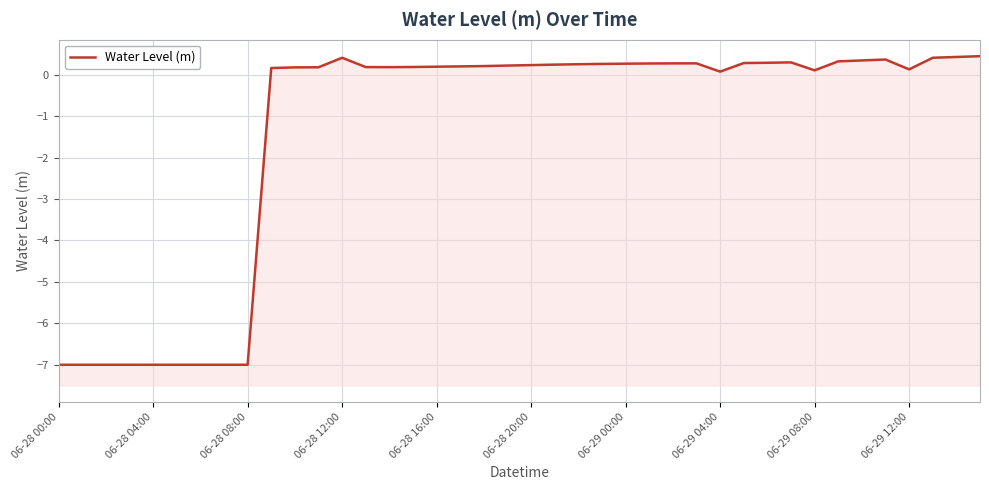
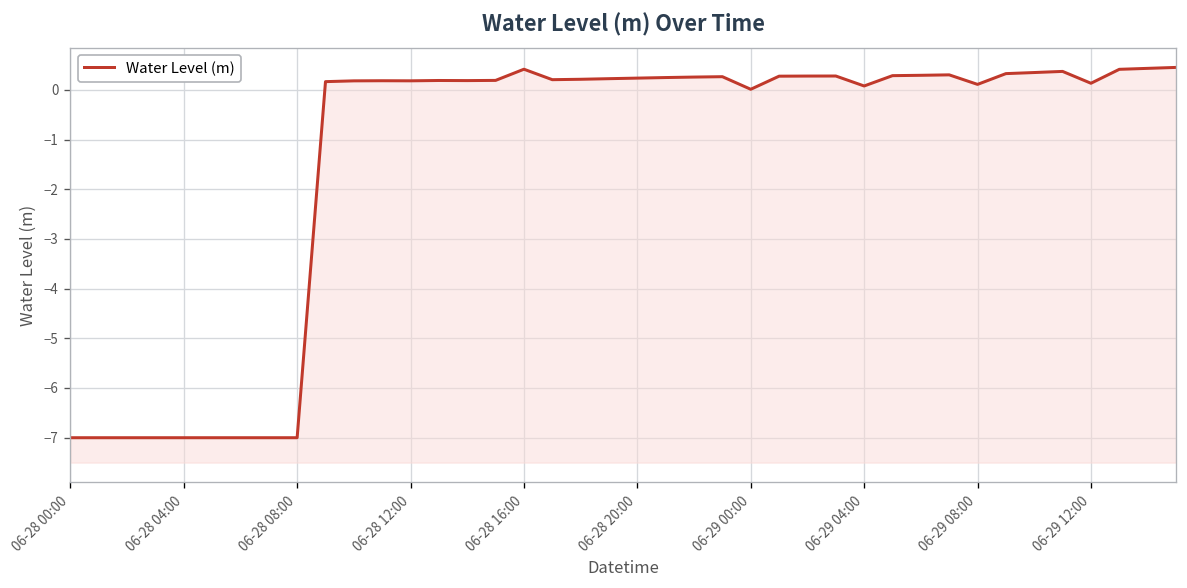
06-28 12:00: 0.4 -> 0.2
06-28 16:00: 0.2 -> 0.4
06-29 00:00: 0.3 -> 0.0
